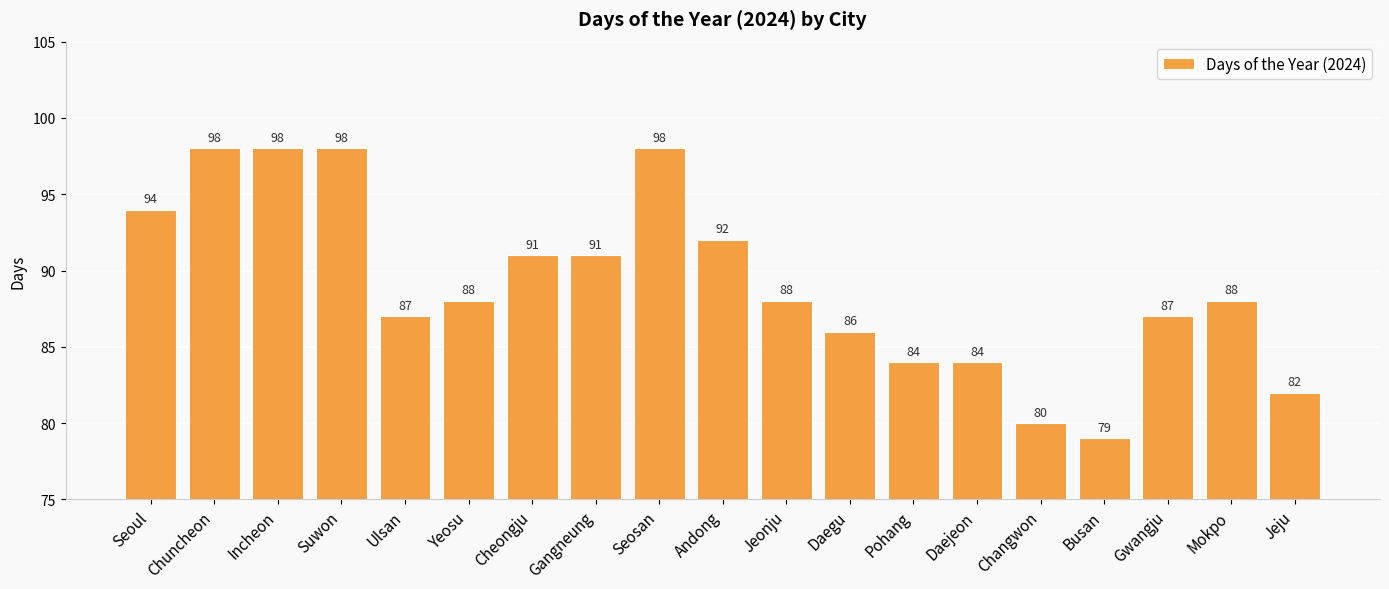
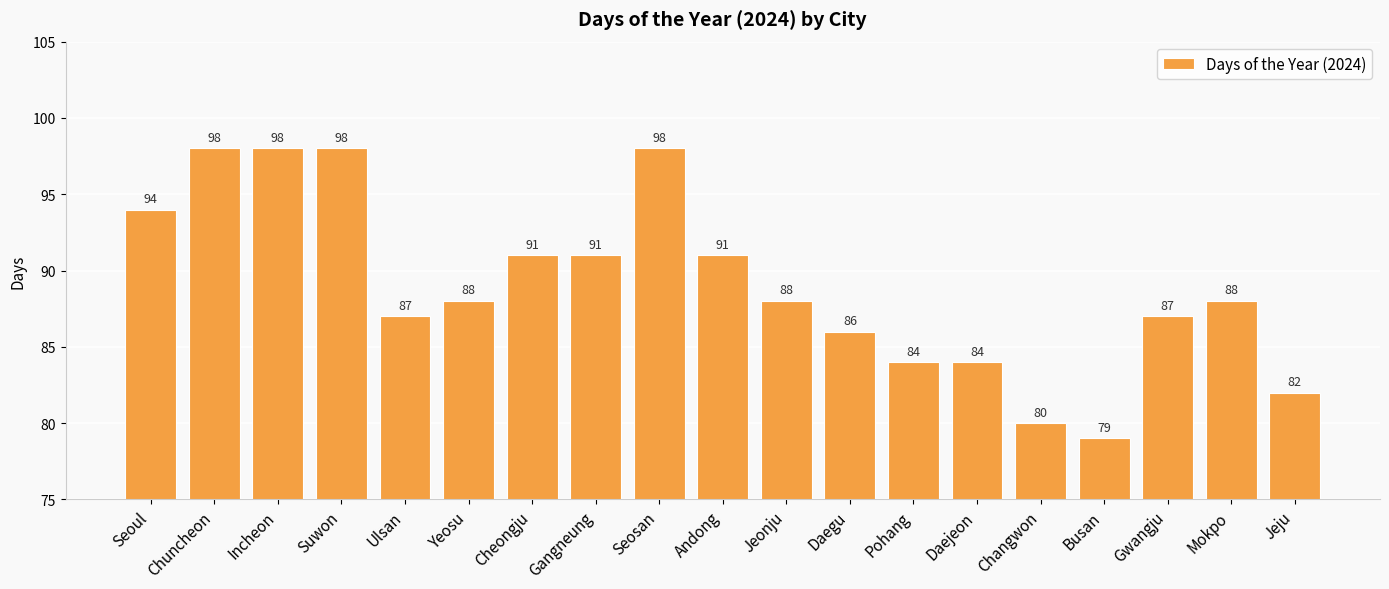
Andong: 92 -> 91
